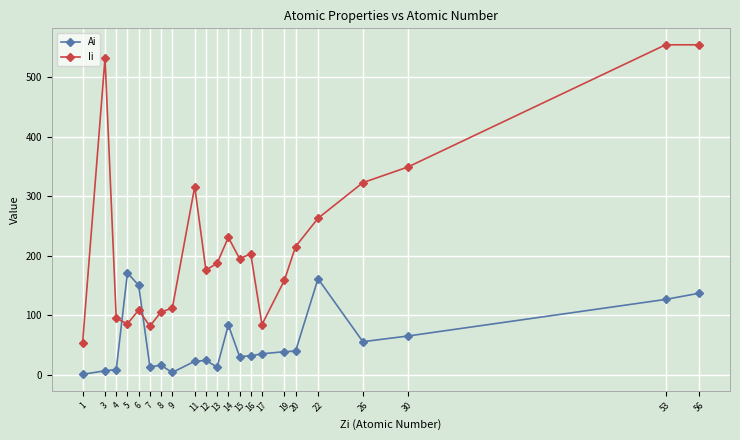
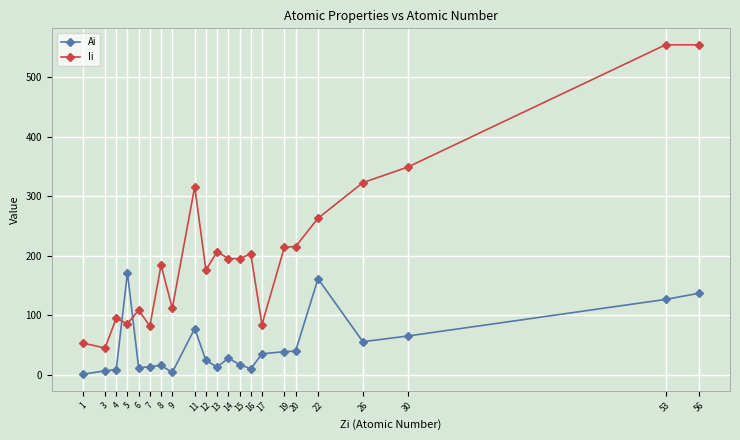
Ii, 3: 530 -> 50
Ai, 6: 150 -> 10
Ii, 8: 110 -> 180
Ai, 11: 20 -> 80
Ii, 13: 190 -> 210
Ai, 14: 80 -> 30
Ii, 14: 230 -> 200
Ai, 15: 30 -> 20
Ai, 16: 30 -> 10
Ii, 19: 160 -> 210
